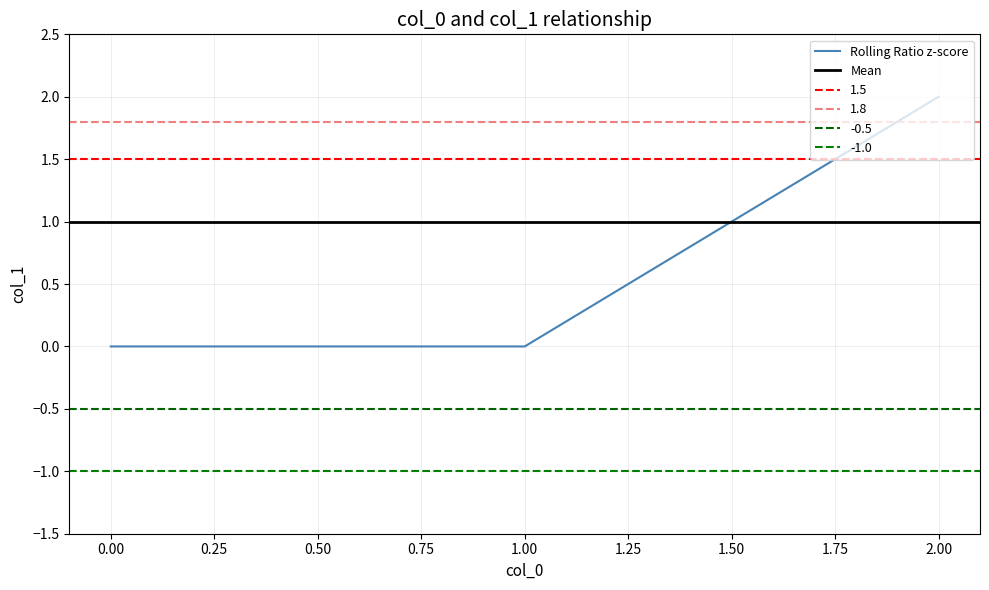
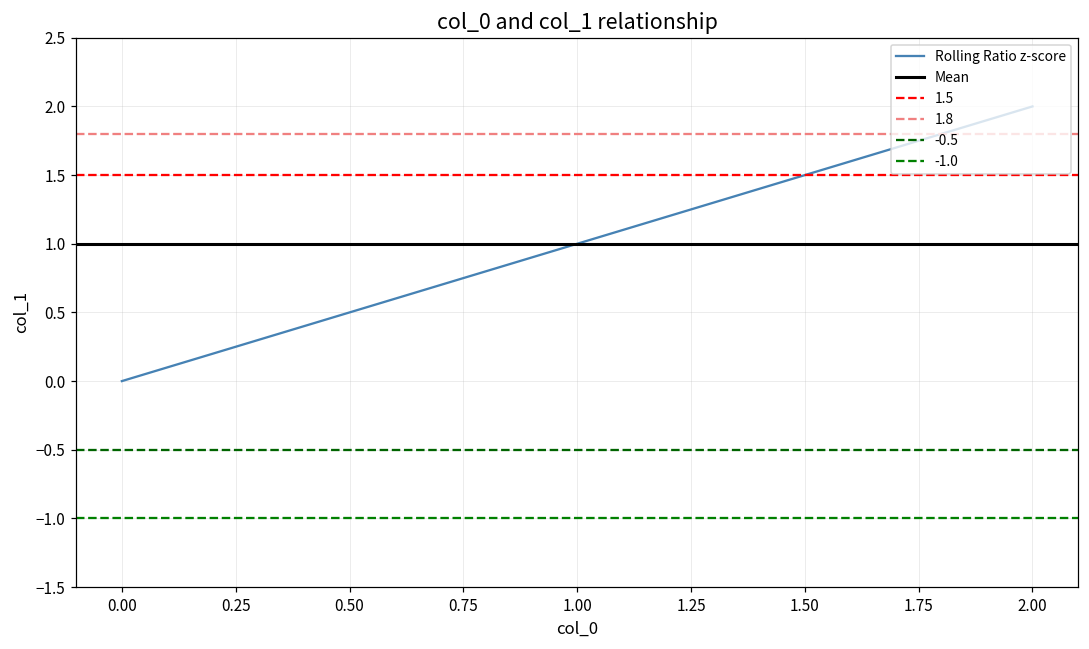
1.00: 0 -> 1
